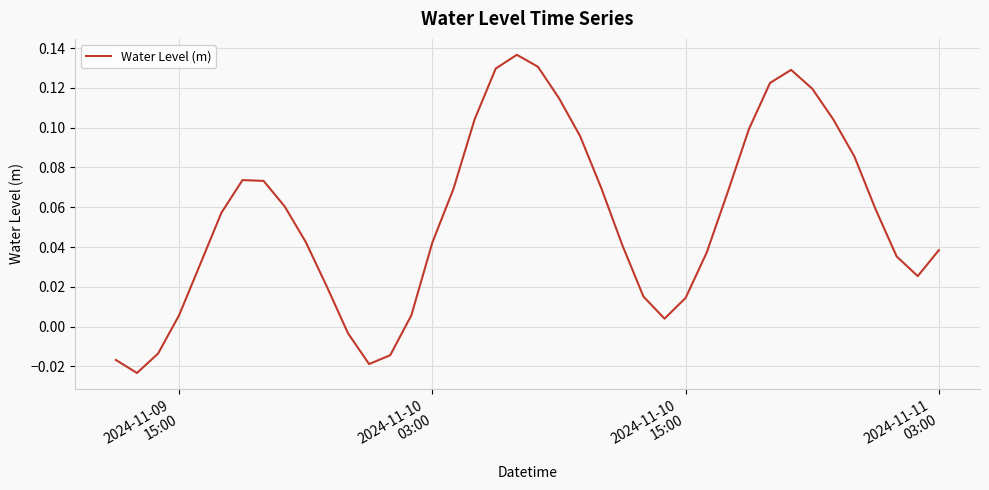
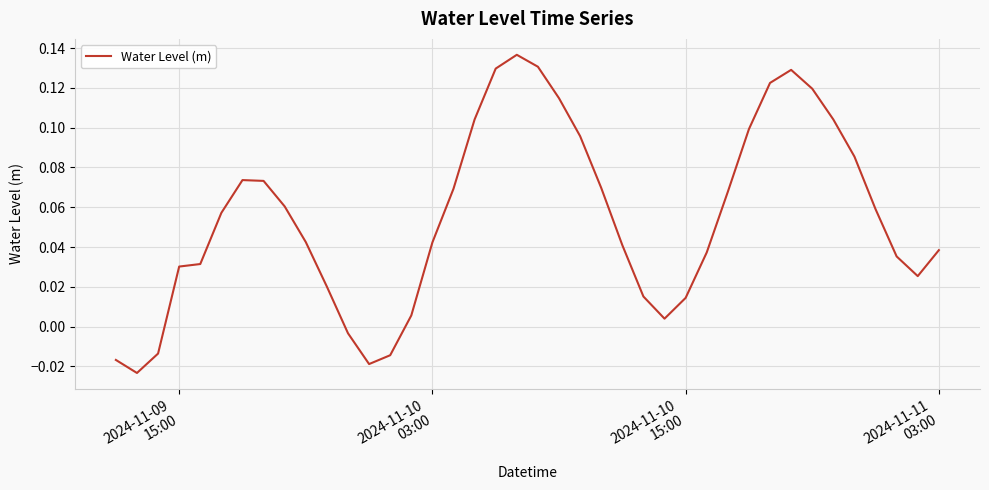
2024-11-09 15:00: 0.006 -> 0.030
